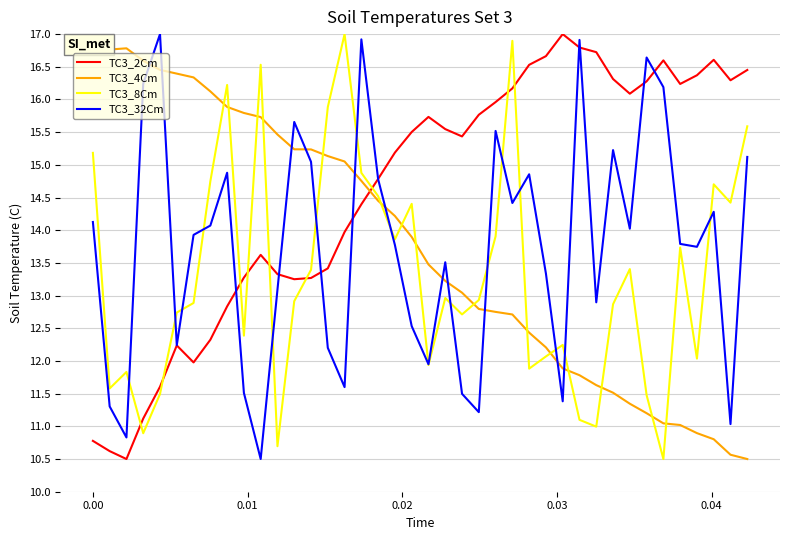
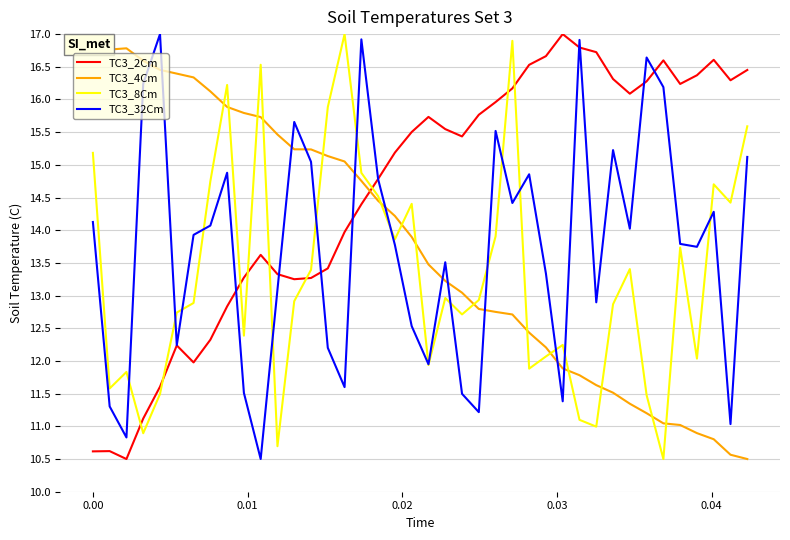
TC3_2Cm, 0.00: 10.8 -> 10.6
